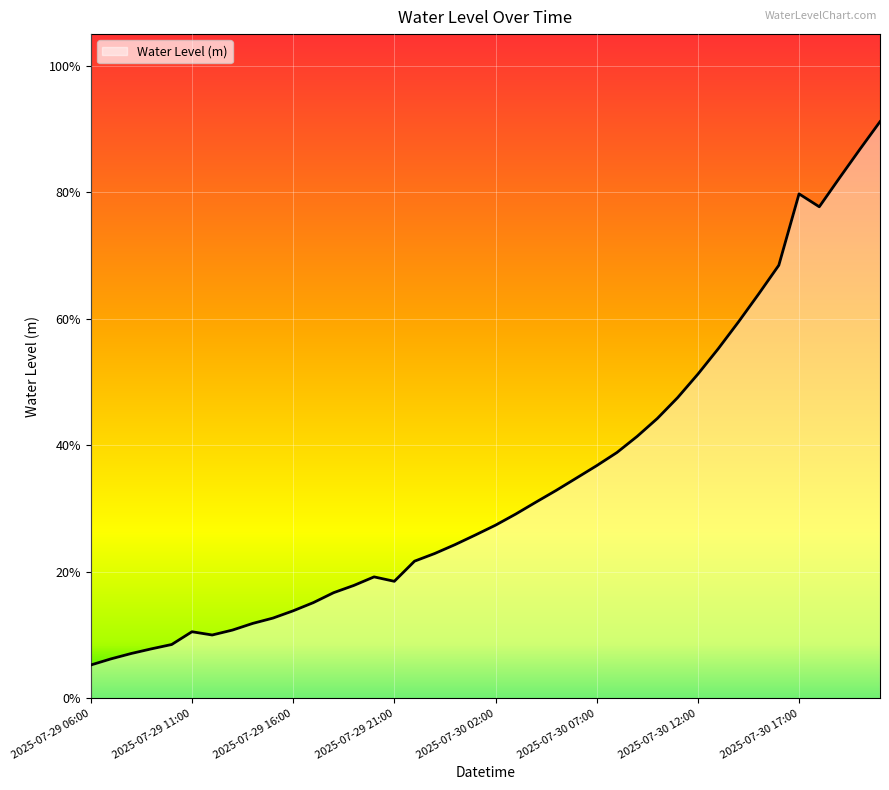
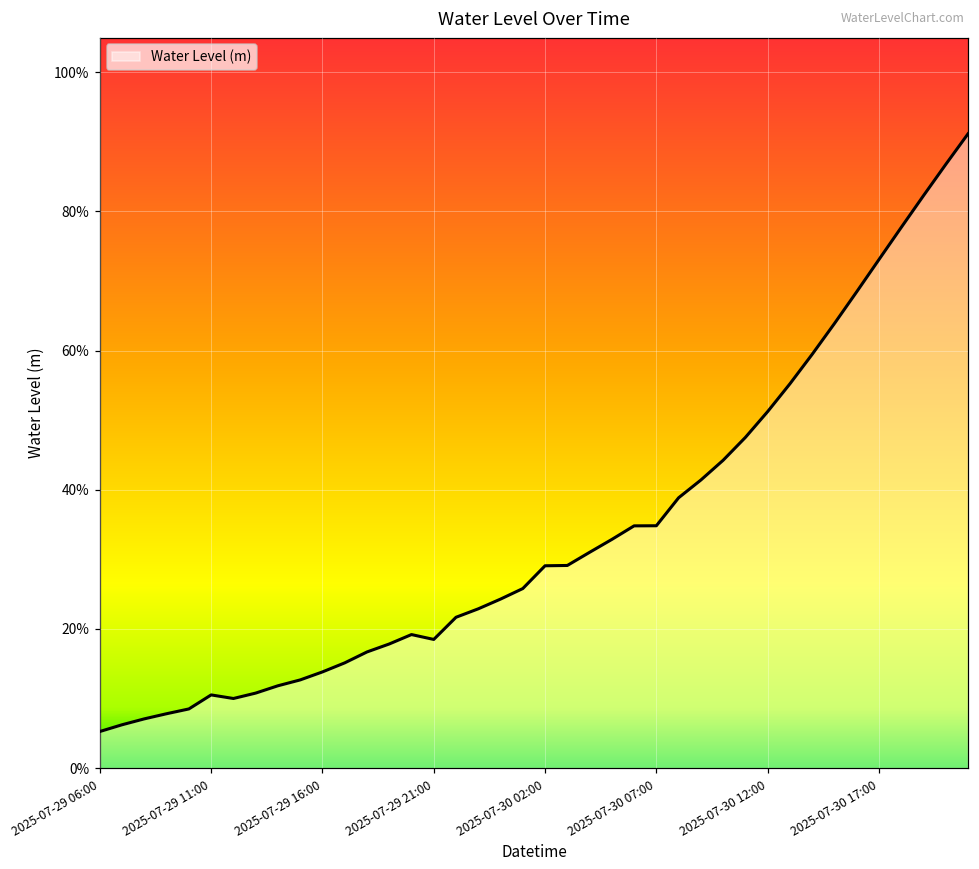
2025-07-30 02:00: 27% -> 29%
2025-07-30 07:00: 37% -> 35%
2025-07-30 17:00: 80% -> 73%
